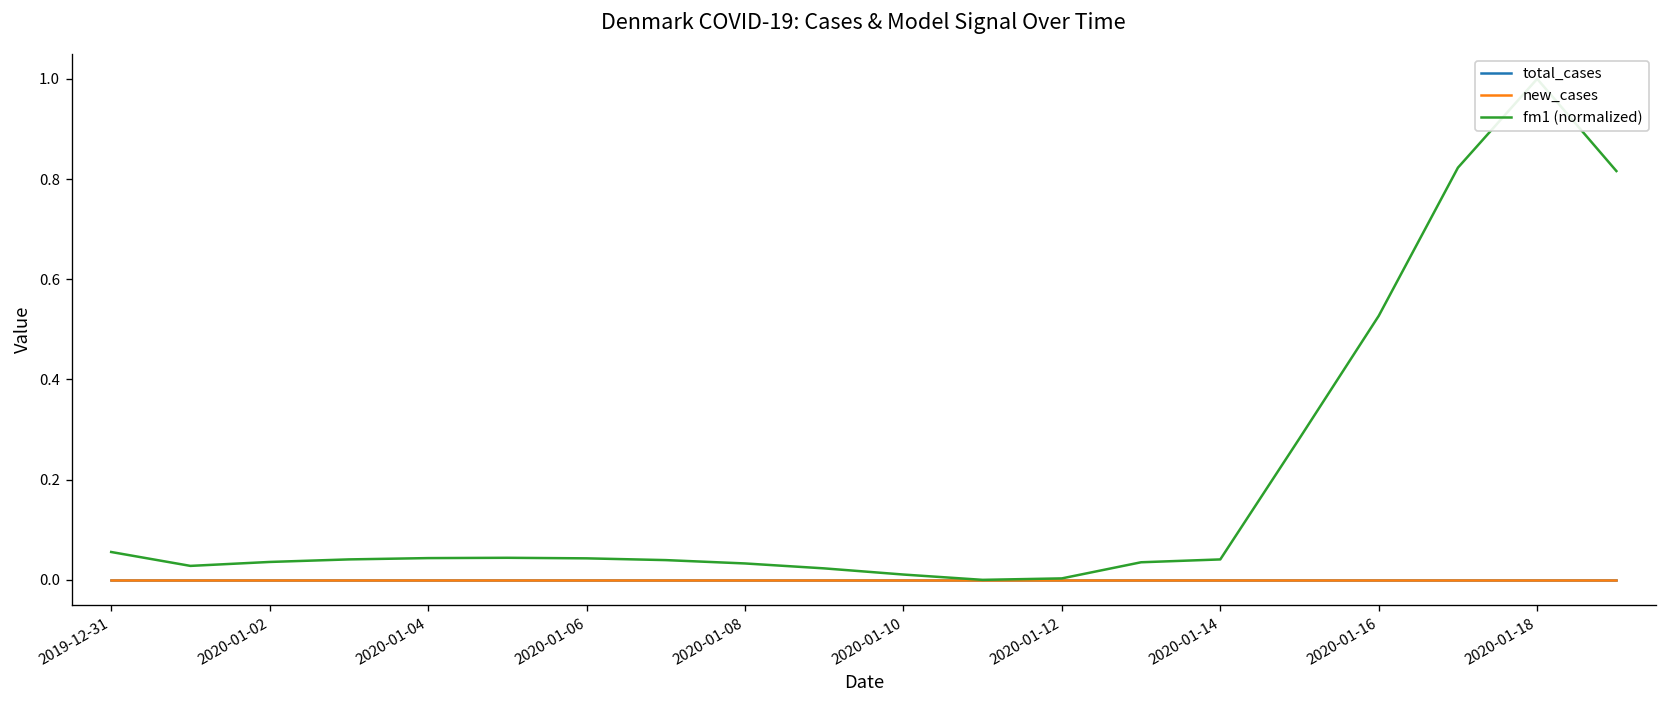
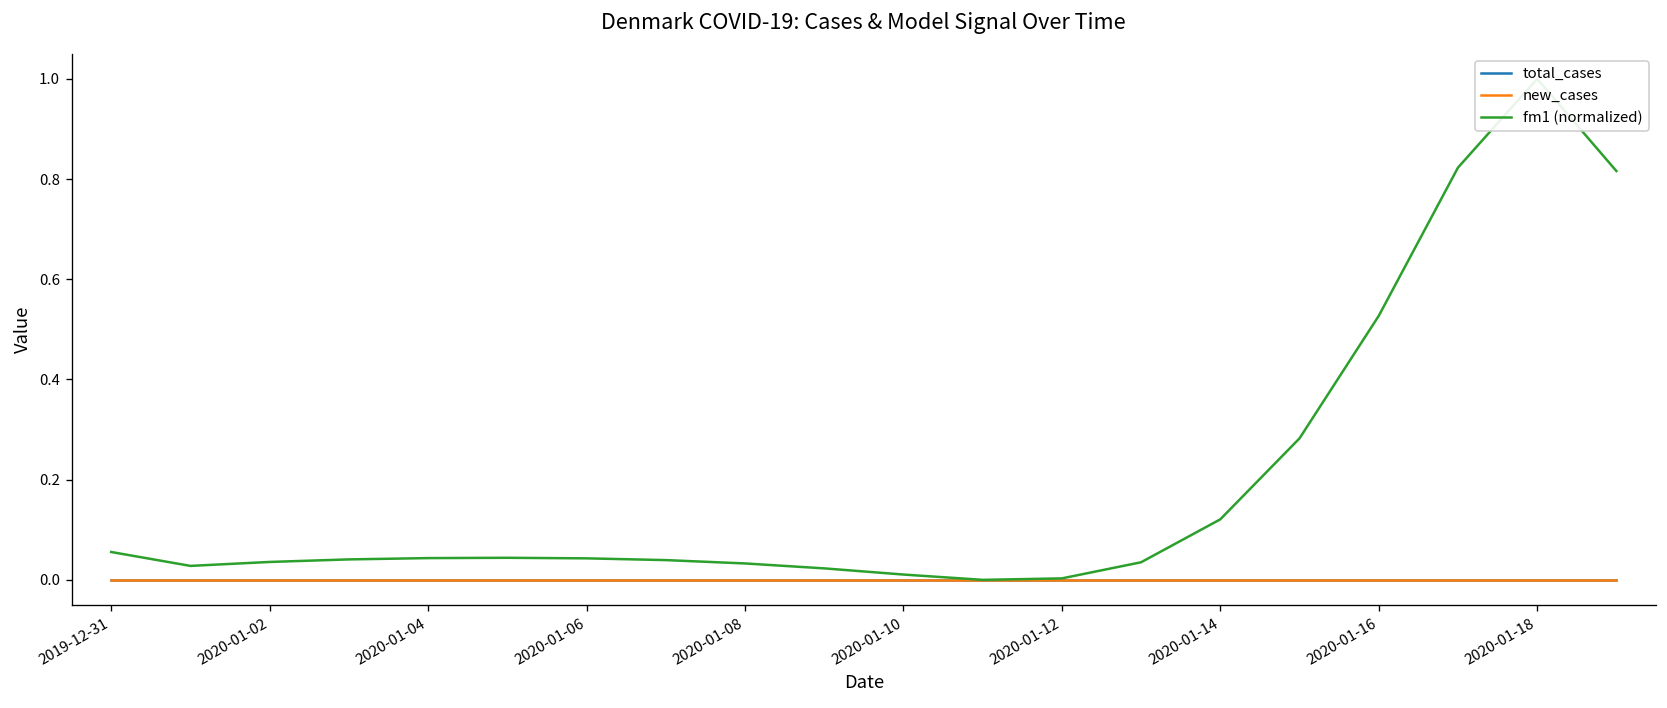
fm1 (normalized), 2020-01-14: 0.04 -> 0.12
